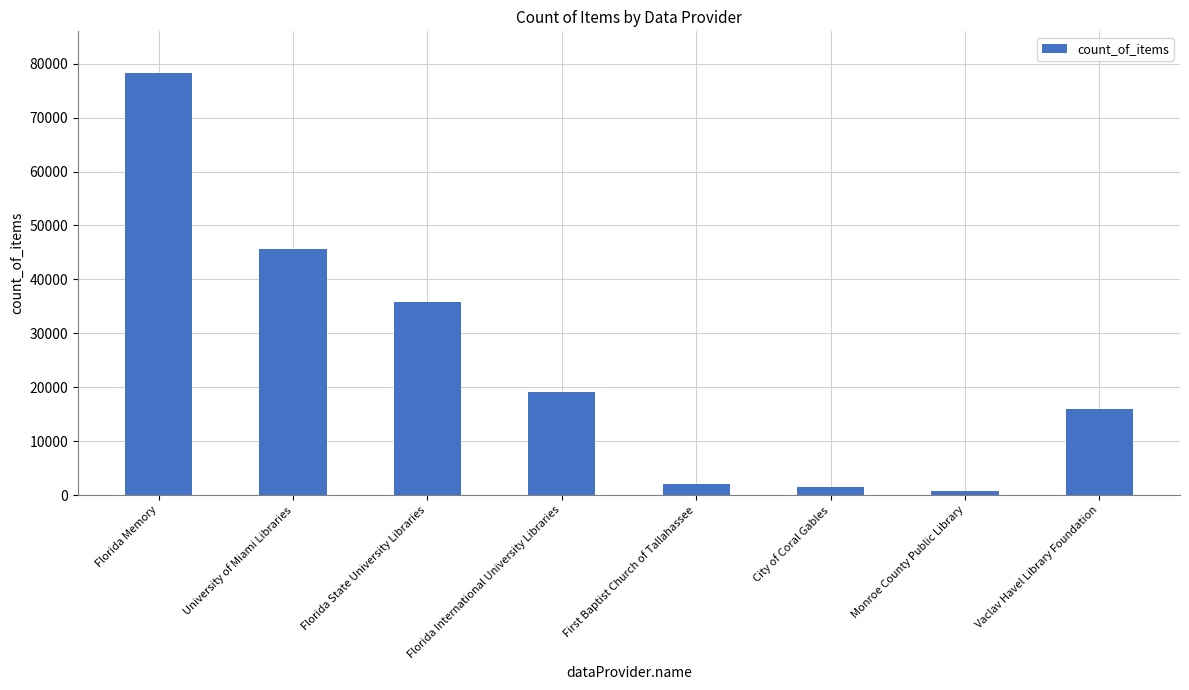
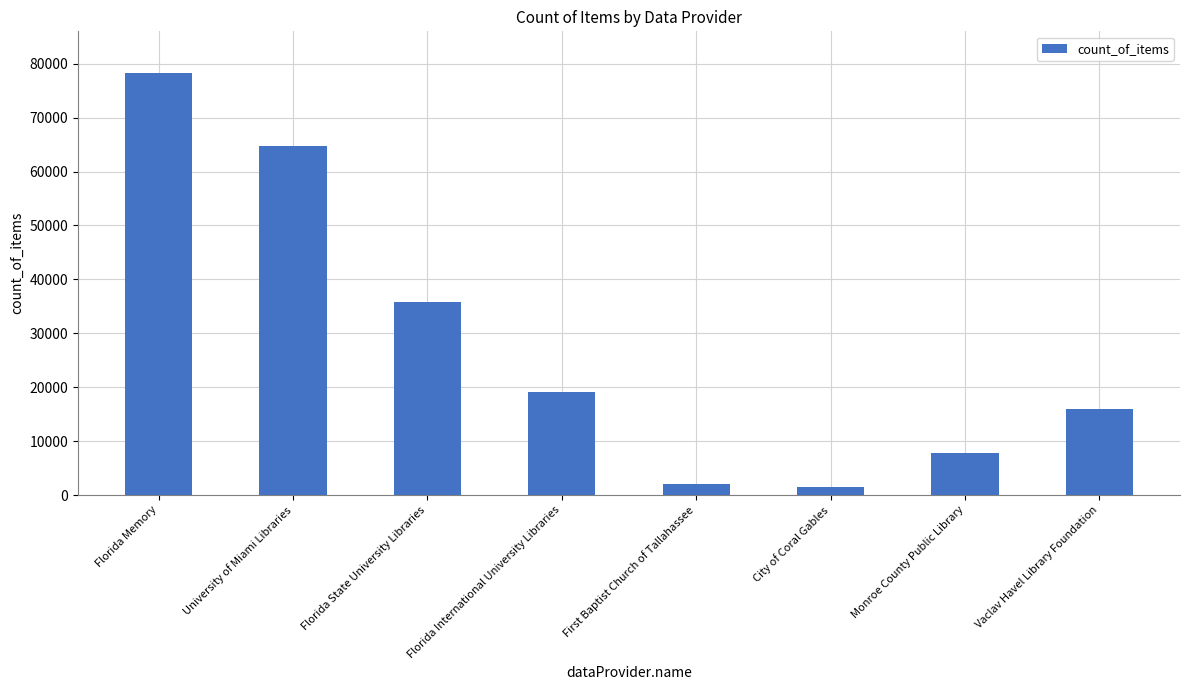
University of Miami Libraries: 46000 -> 65000
Monroe County Public Library: 1000 -> 8000
